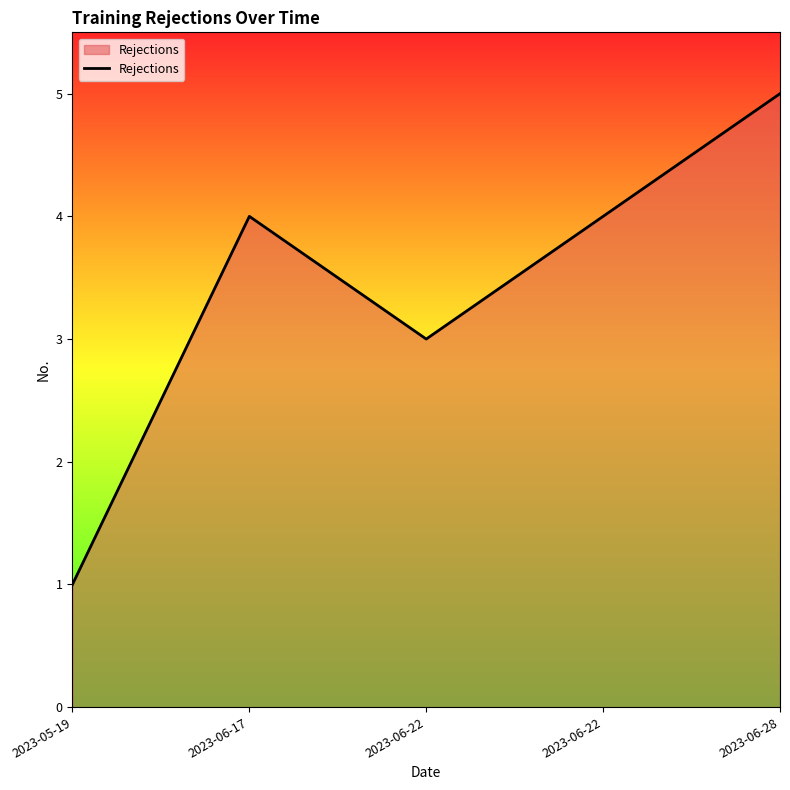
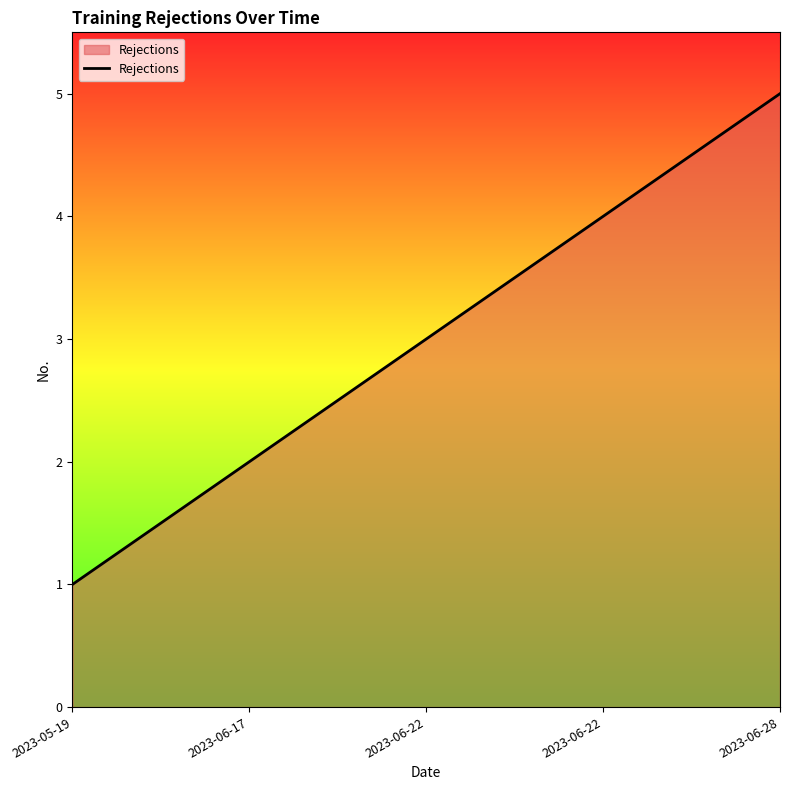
2023-06-17: 4 -> 2
